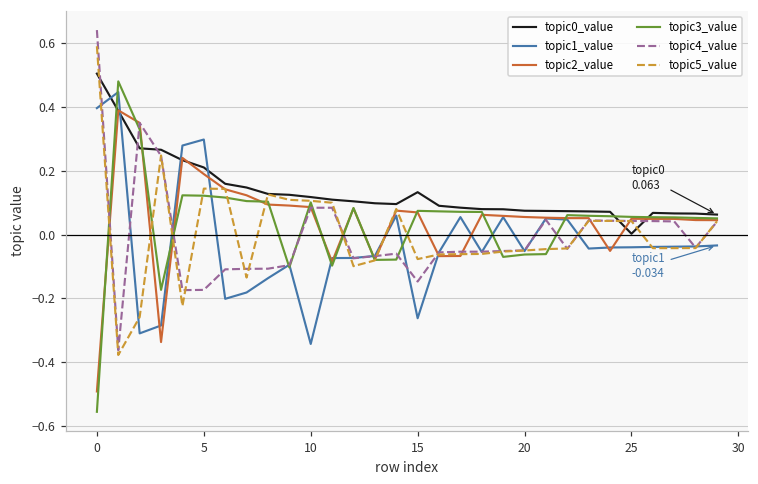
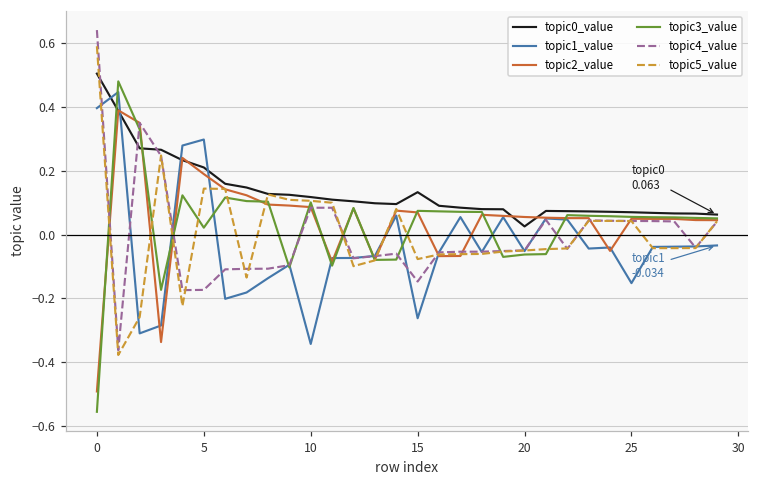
topic3_value, 5: 0.12 -> 0.02
topic0_value, 20: 0.07 -> 0.03
topic0_value, 25: 0.00 -> 0.07
topic1_value, 25: -0.04 -> -0.15
